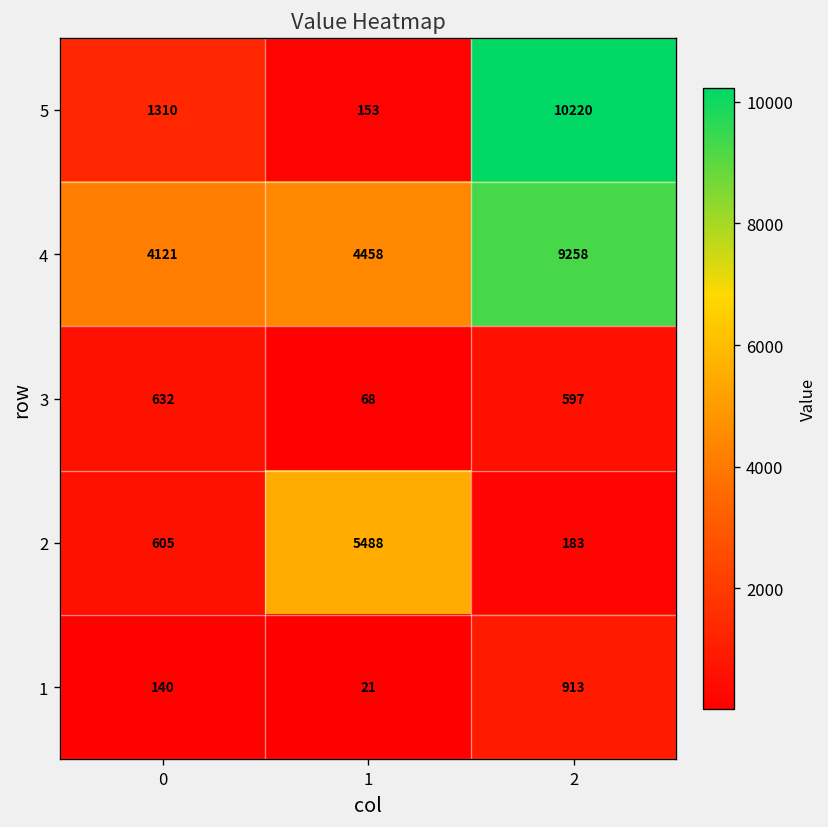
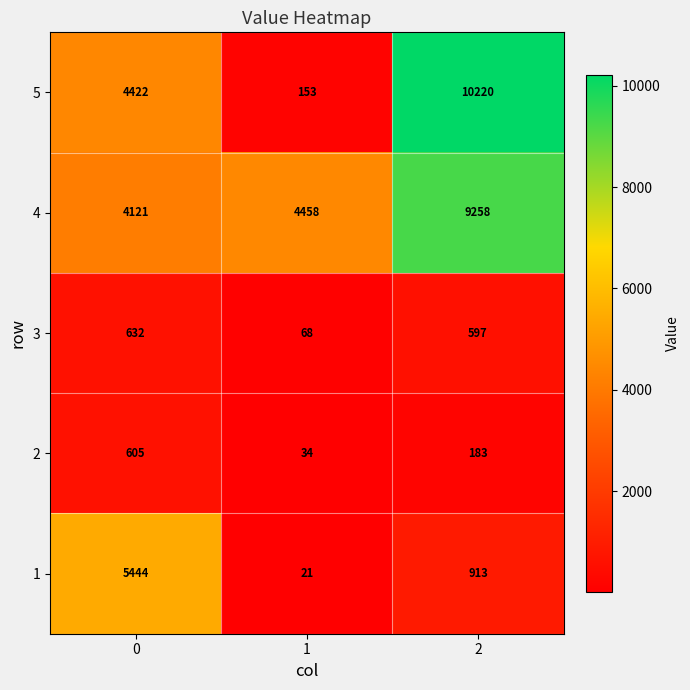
5, 0: 1310 -> 4422
2, 1: 5488 -> 34
1, 0: 140 -> 5444
